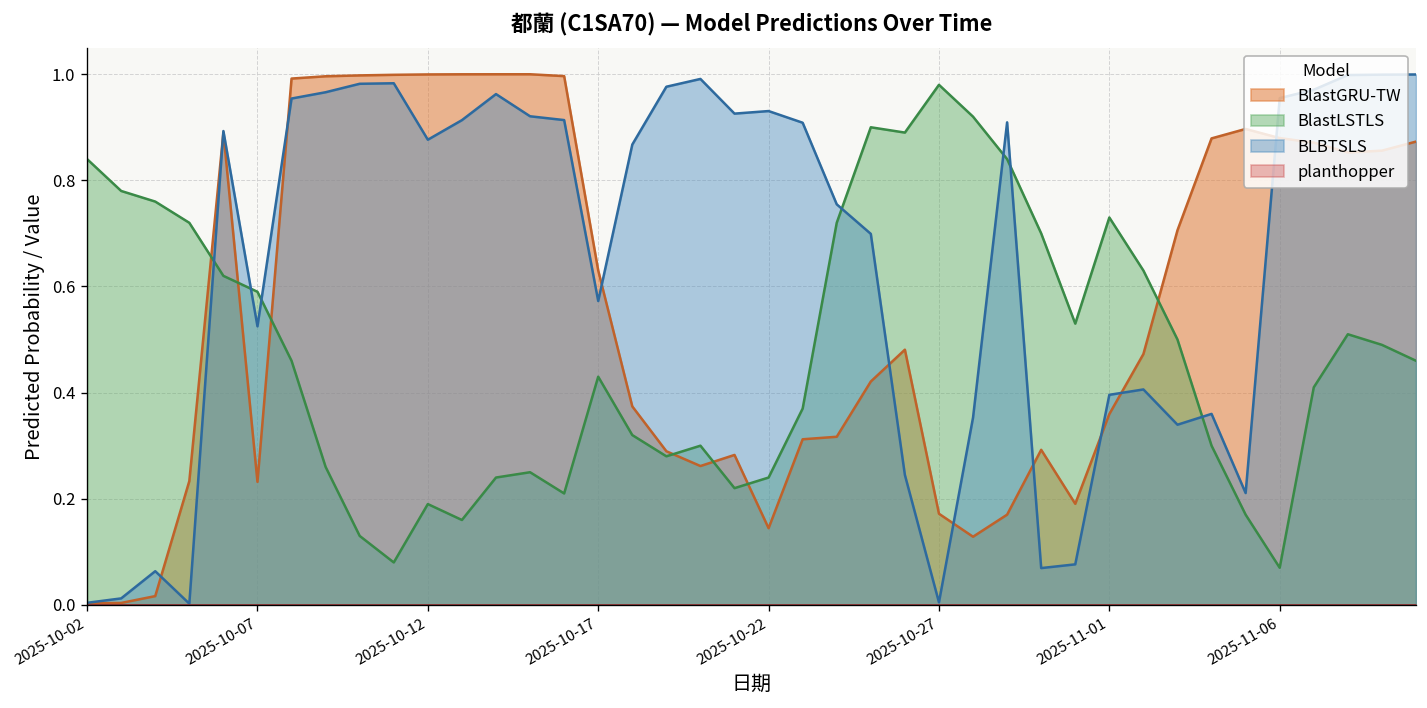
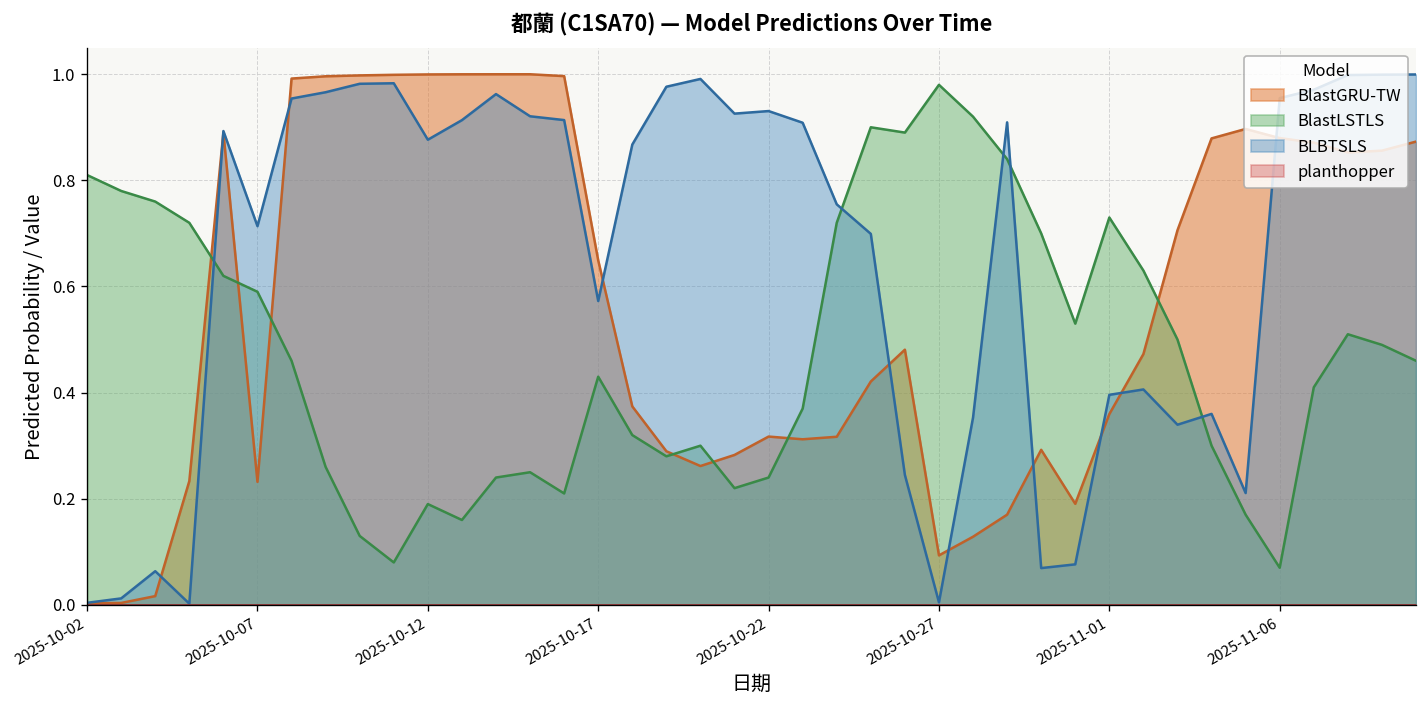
BlastLSTLS, 2025-10-02: 0.84 -> 0.81
BLBTSLS, 2025-10-07: 0.52 -> 0.71
BlastGRU-TW, 2025-10-17: 0.63 -> 0.65
BlastGRU-TW, 2025-10-22: 0.14 -> 0.32
BlastGRU-TW, 2025-10-27: 0.17 -> 0.09
